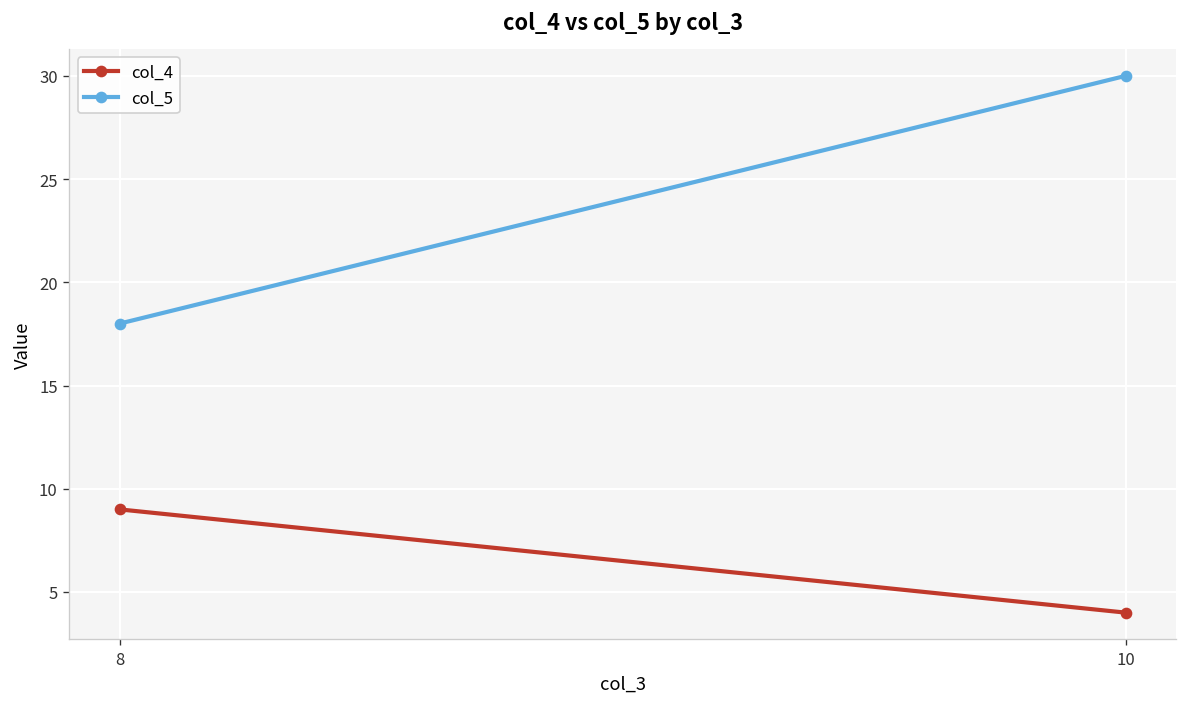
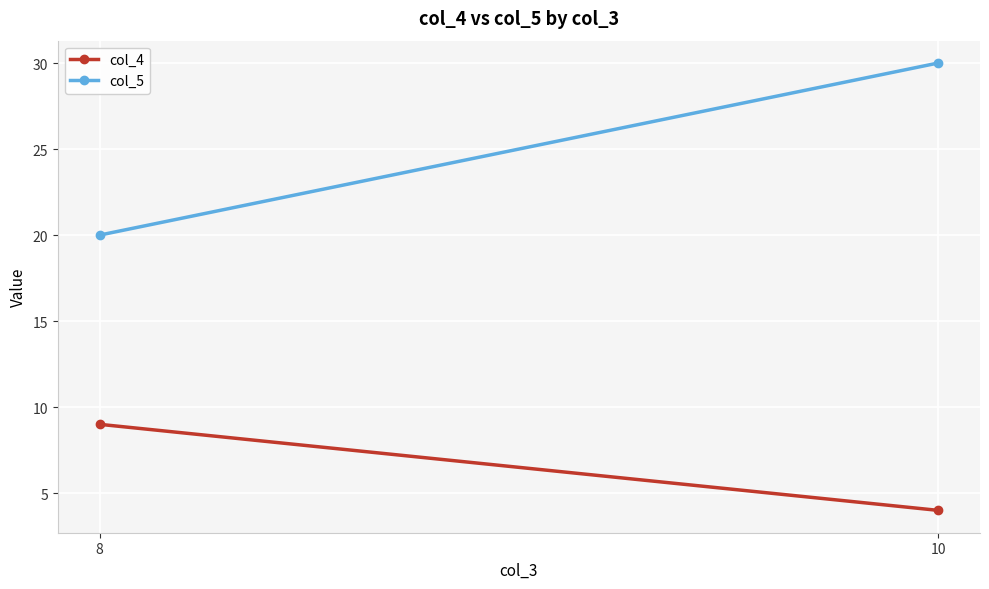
col_5, 8: 18 -> 20
